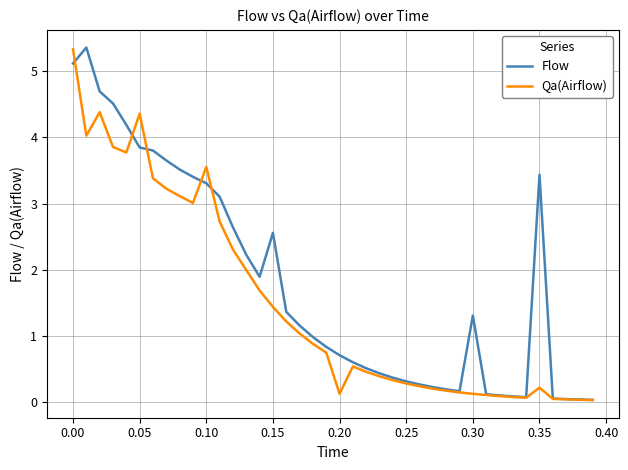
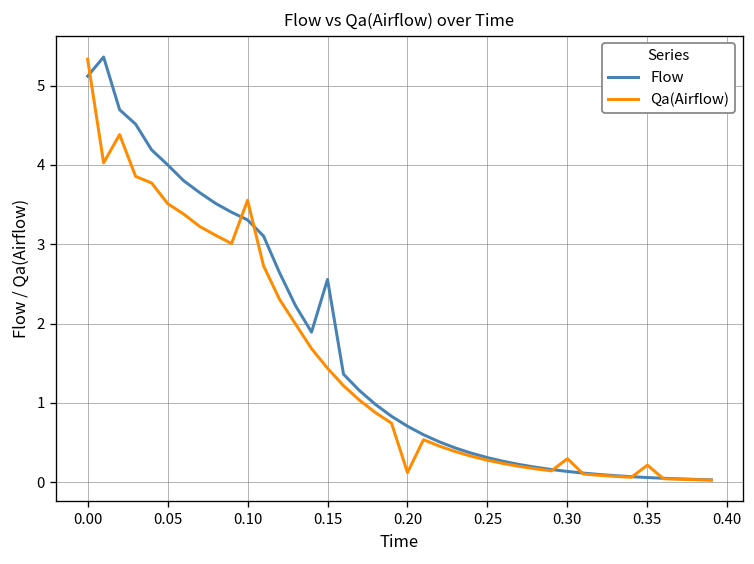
Flow, 0.05: 3.8 -> 4.0
Qa(Airflow), 0.05: 4.4 -> 3.5
Flow, 0.30: 1.3 -> 0.1
Qa(Airflow), 0.30: 0.1 -> 0.3
Flow, 0.35: 3.4 -> 0.1
